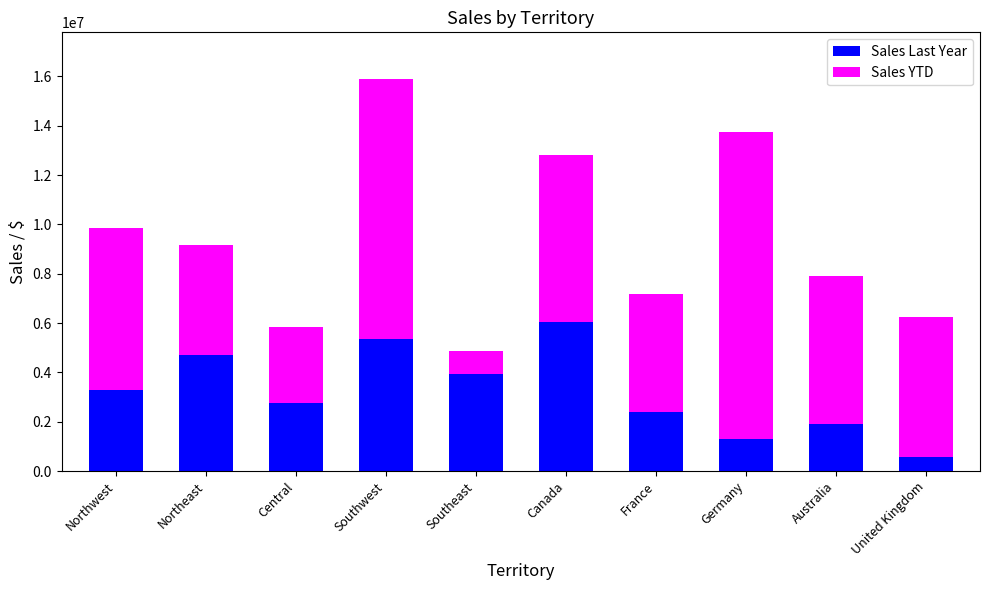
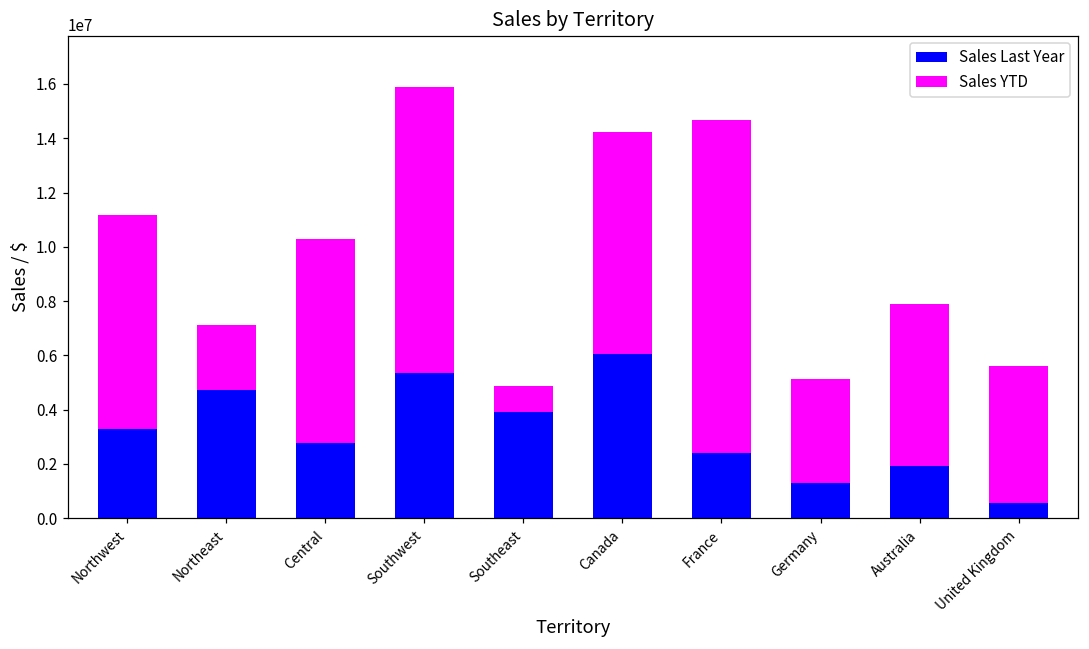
Sales YTD, Northwest: 6600000 -> 7900000
Sales YTD, Northeast: 4400000 -> 2400000
Sales YTD, Central: 3100000 -> 7500000
Sales YTD, Canada: 6800000 -> 8200000
Sales YTD, France: 4800000 -> 12300000
Sales YTD, Germany: 12400000 -> 3800000
Sales YTD, United Kingdom: 5700000 -> 5000000
